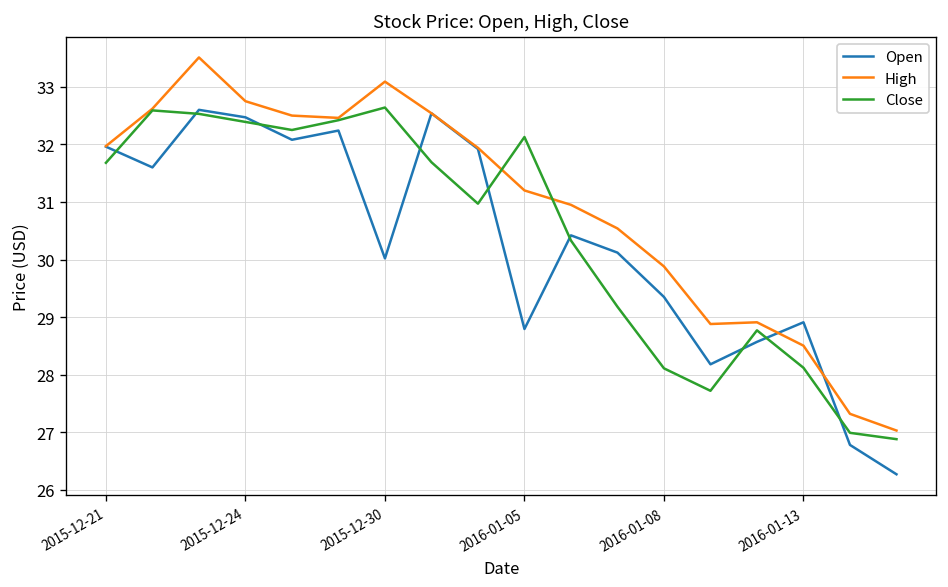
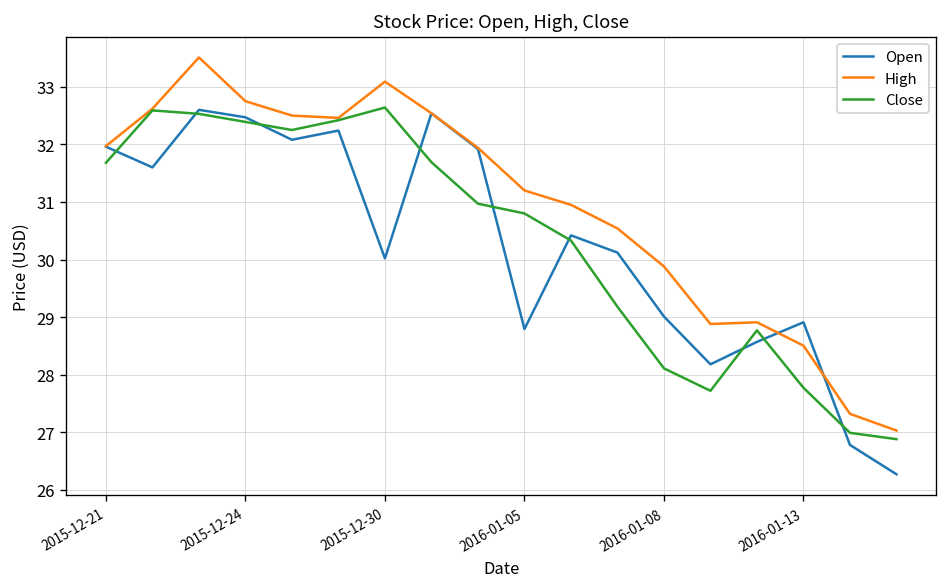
Close, 2016-01-05: 32.1 -> 30.8
Open, 2016-01-08: 29.4 -> 29.0
Close, 2016-01-13: 28.1 -> 27.8
